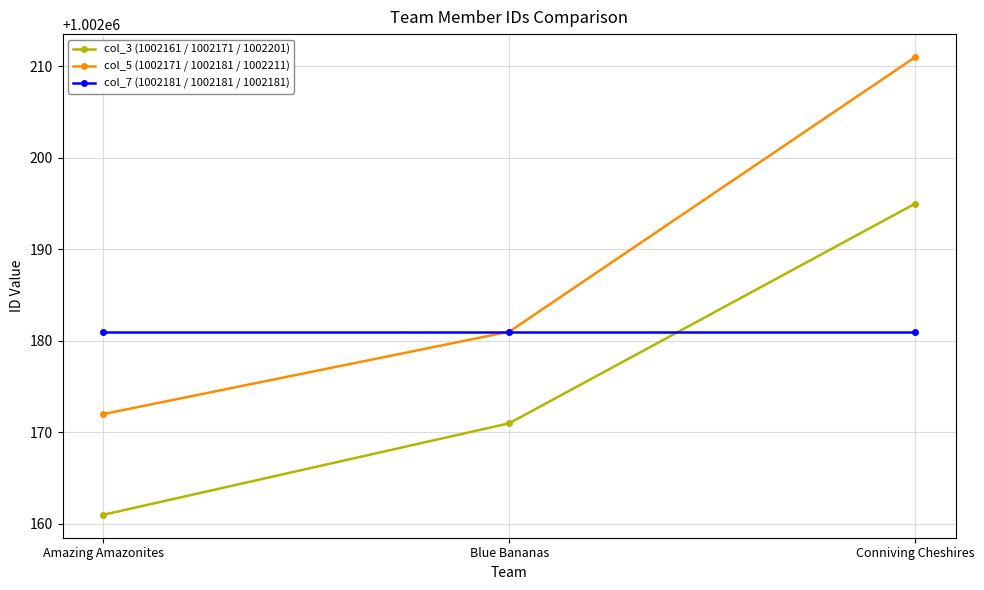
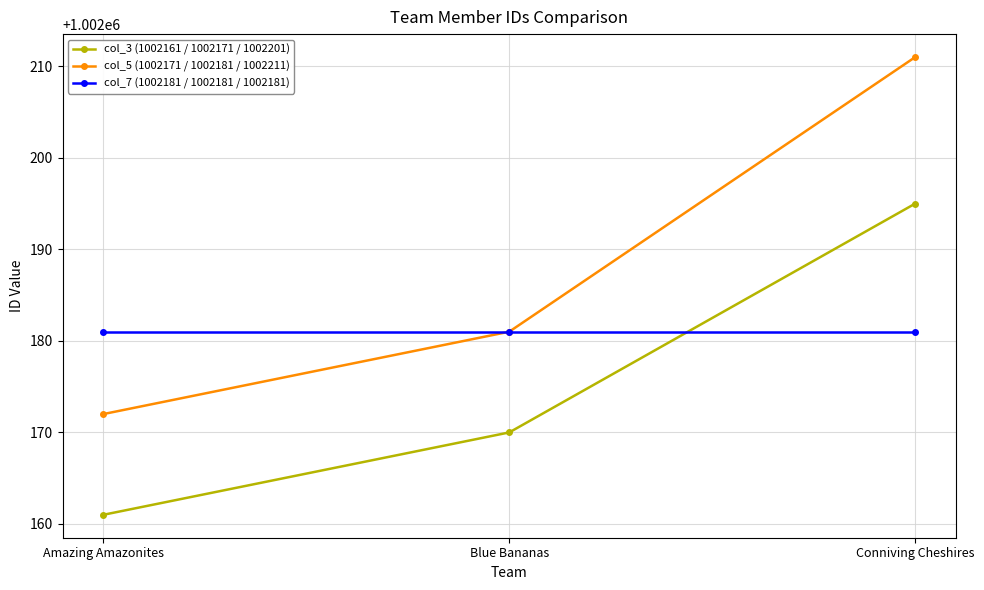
col_3 (1002161 / 1002171 / 1002201), Blue Bananas: 1002171 -> 1002170
